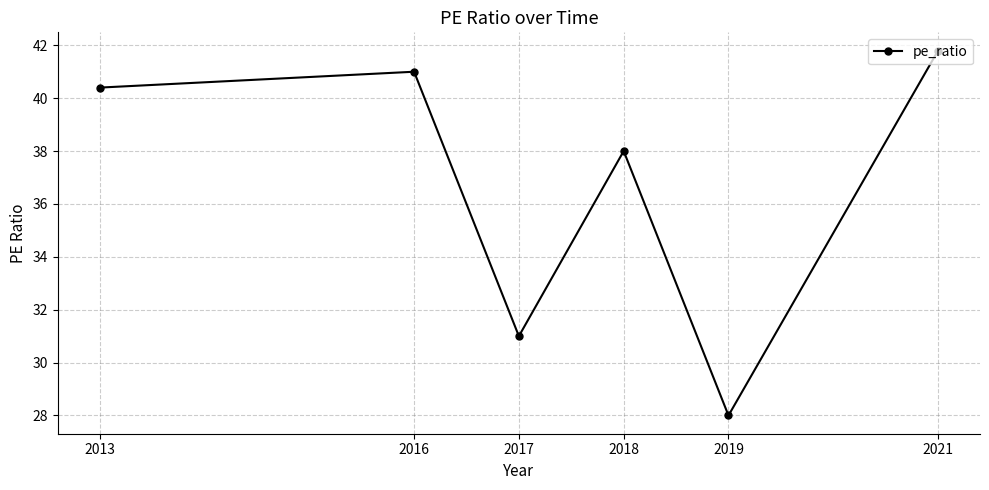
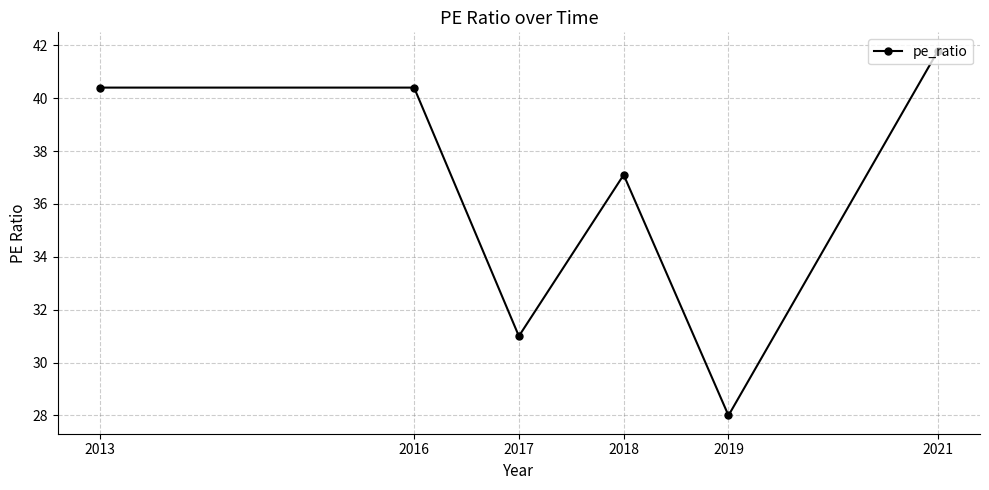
2016: 41.0 -> 40.4
2018: 38.0 -> 37.1
